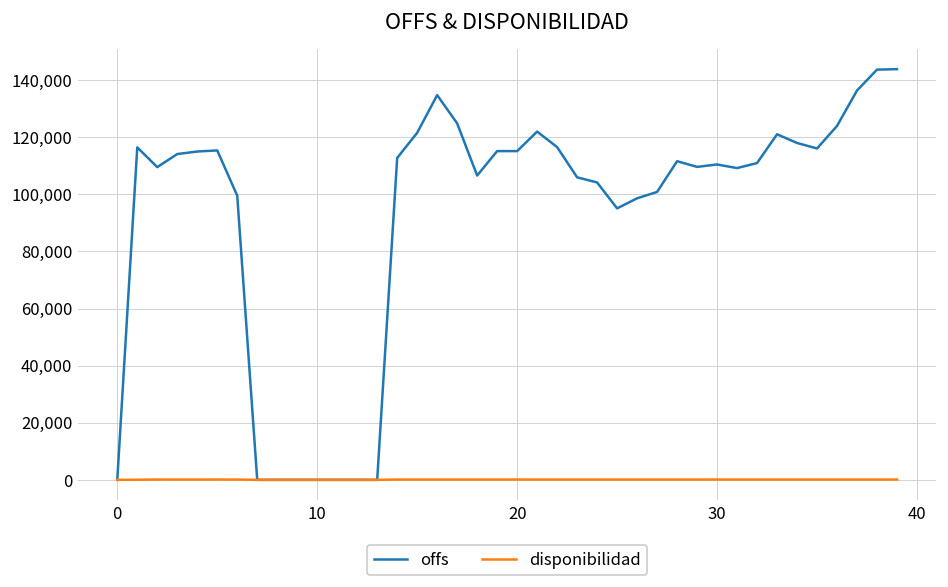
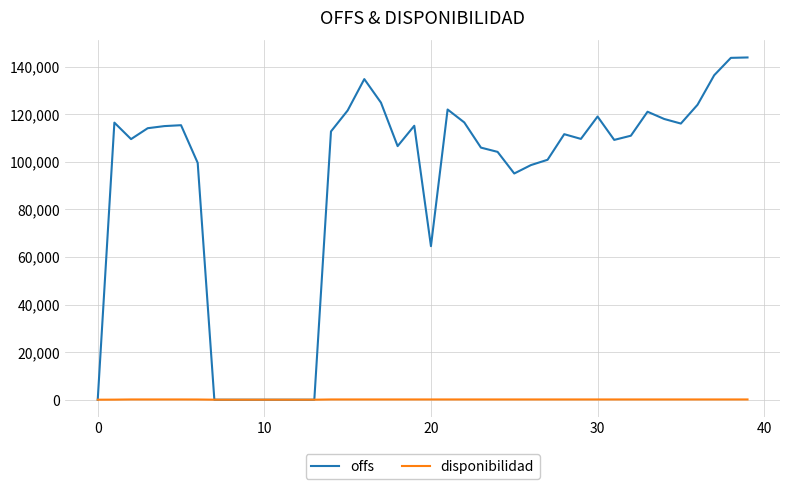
offs, 20: 115,000 -> 65,000
offs, 30: 110,000 -> 119,000
